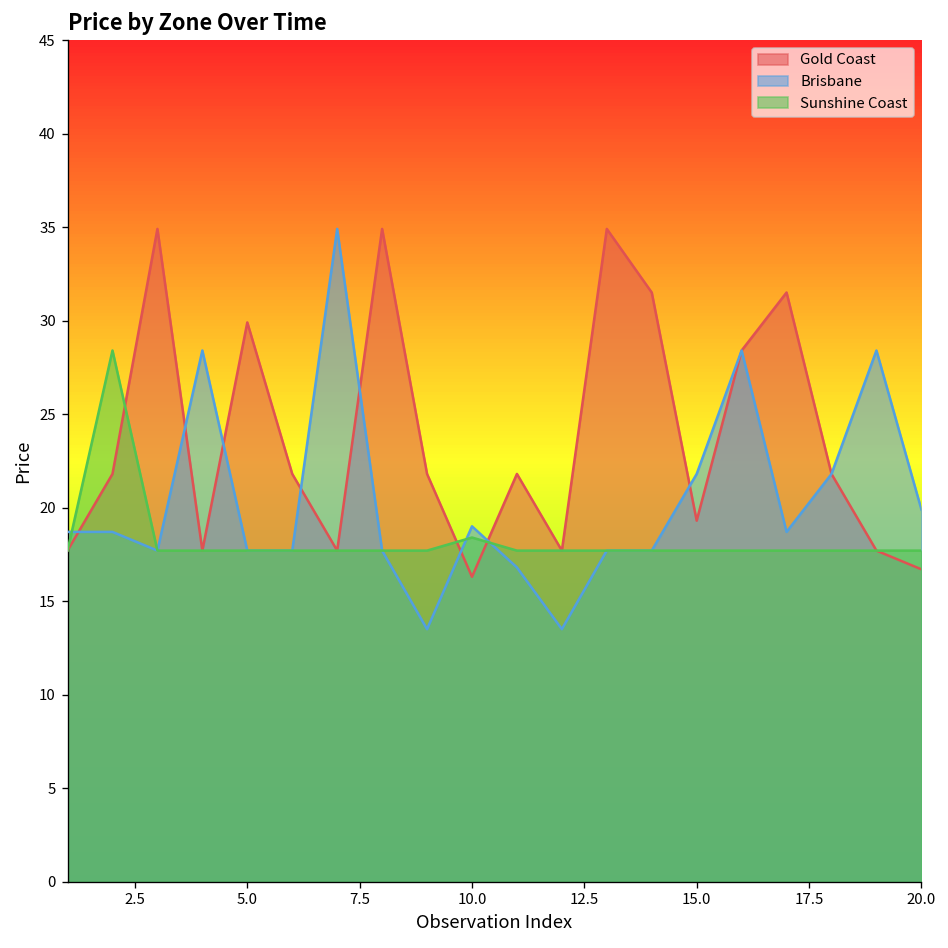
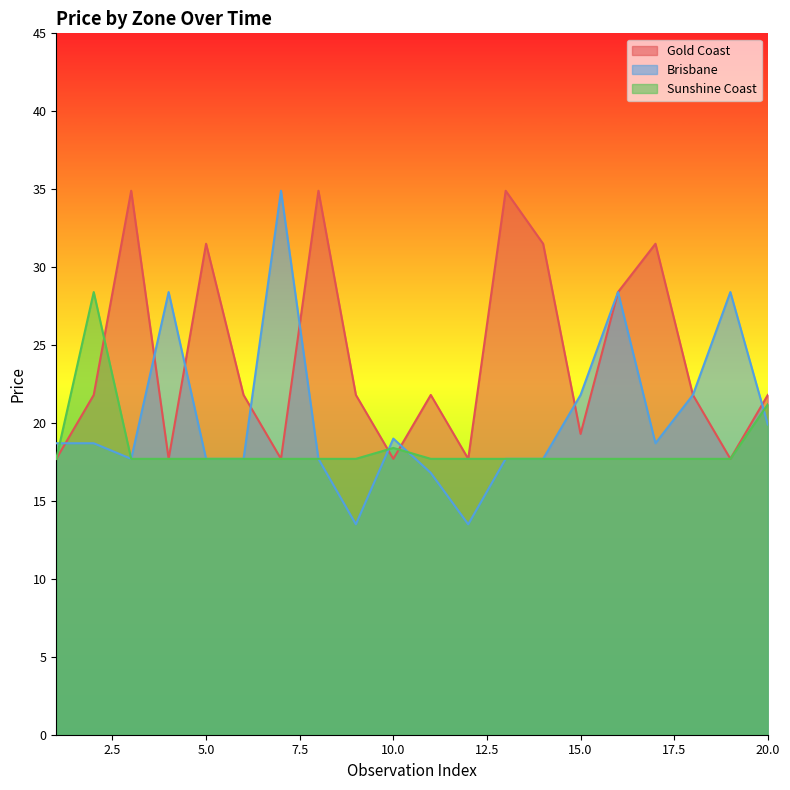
Gold Coast, 5.0: 29.9 -> 31.5
Gold Coast, 10.0: 16.3 -> 17.7
Gold Coast, 20.0: 16.7 -> 21.8
Sunshine Coast, 20.0: 17.7 -> 21.2
